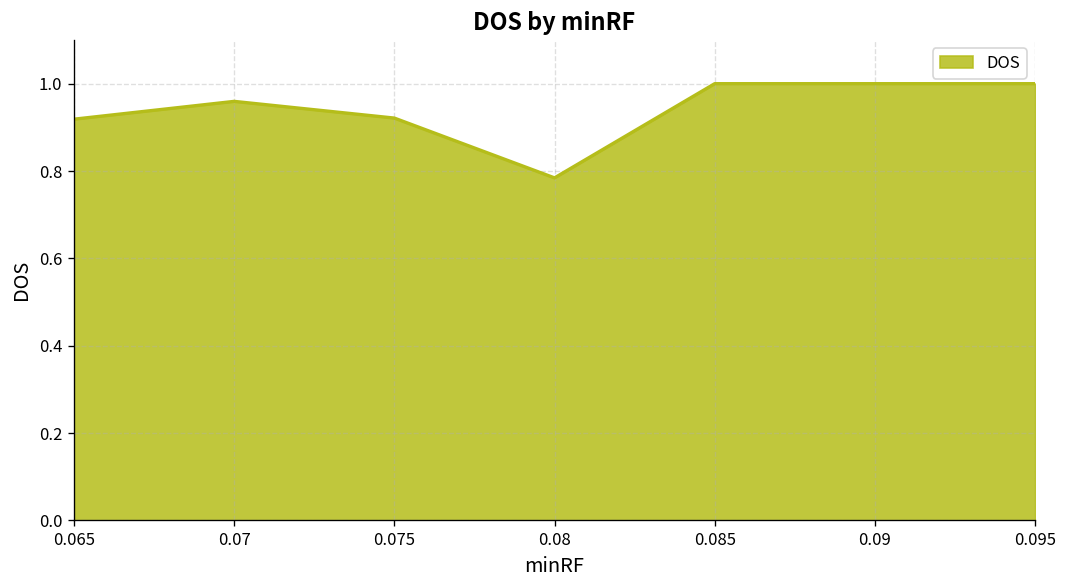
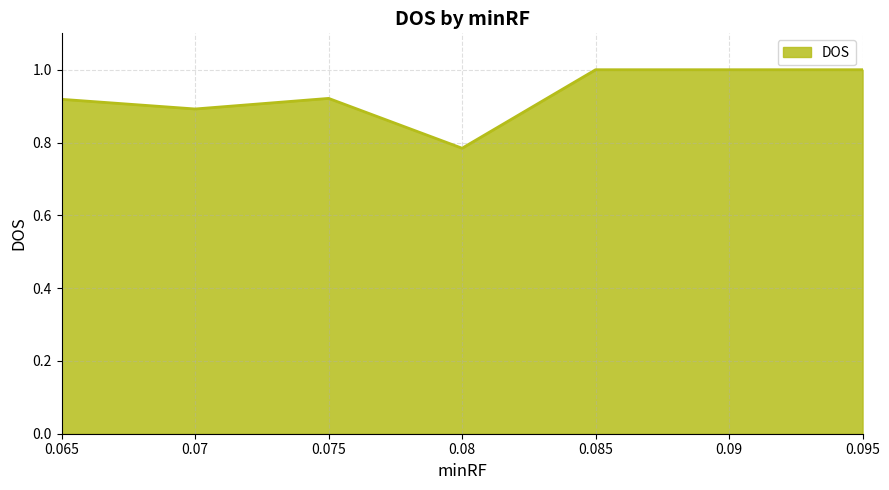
0.07: 0.96 -> 0.89
